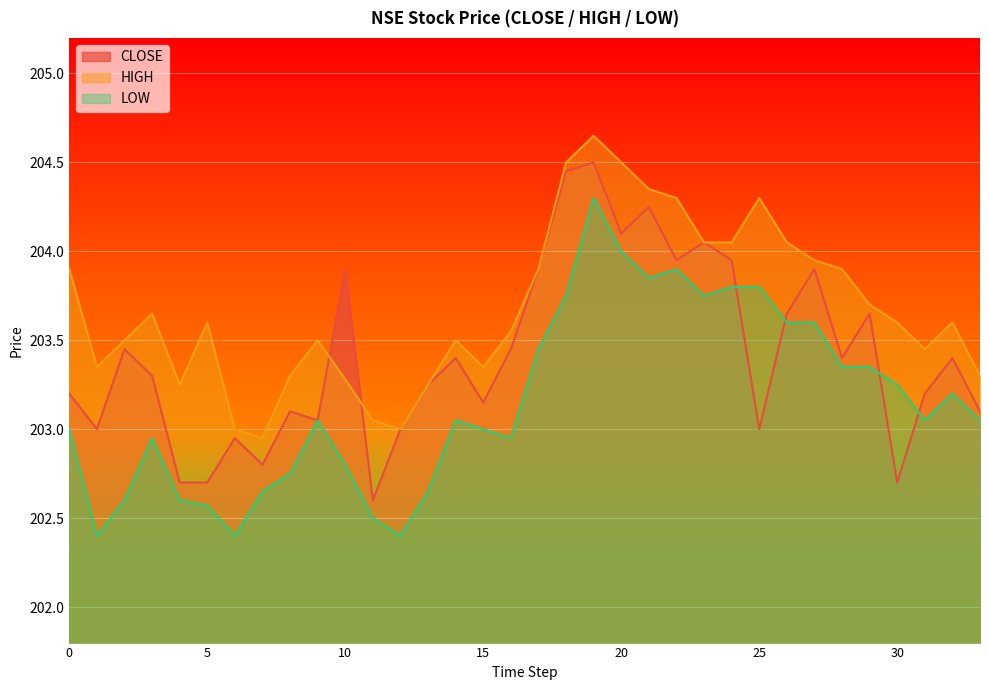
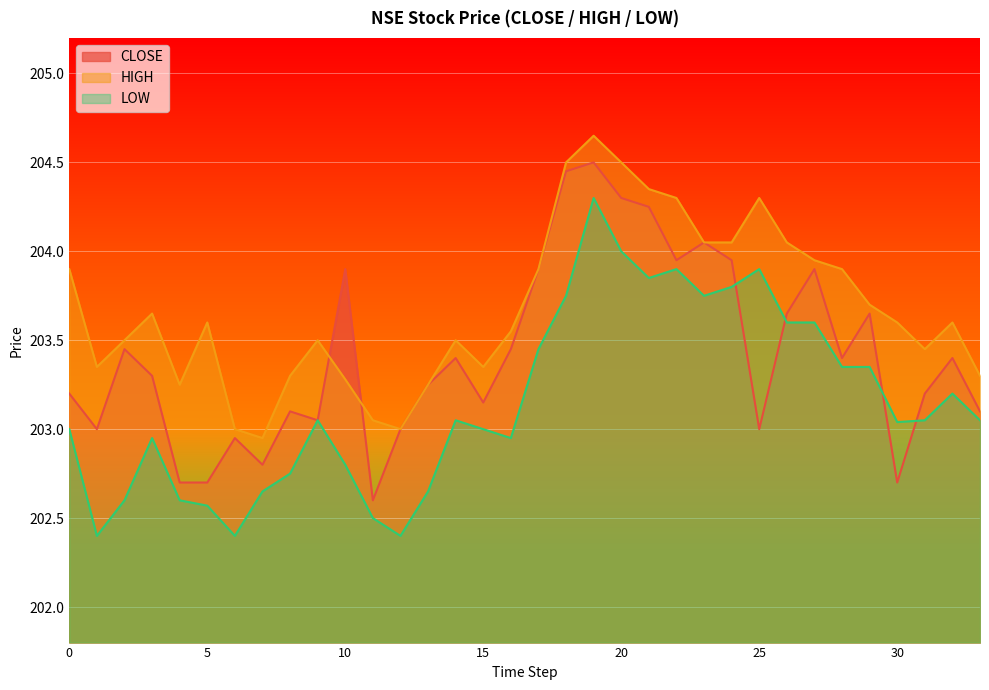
CLOSE, 20: 204.1 -> 204.3
LOW, 25: 203.8 -> 203.9
LOW, 30: 203.25 -> 203.04
